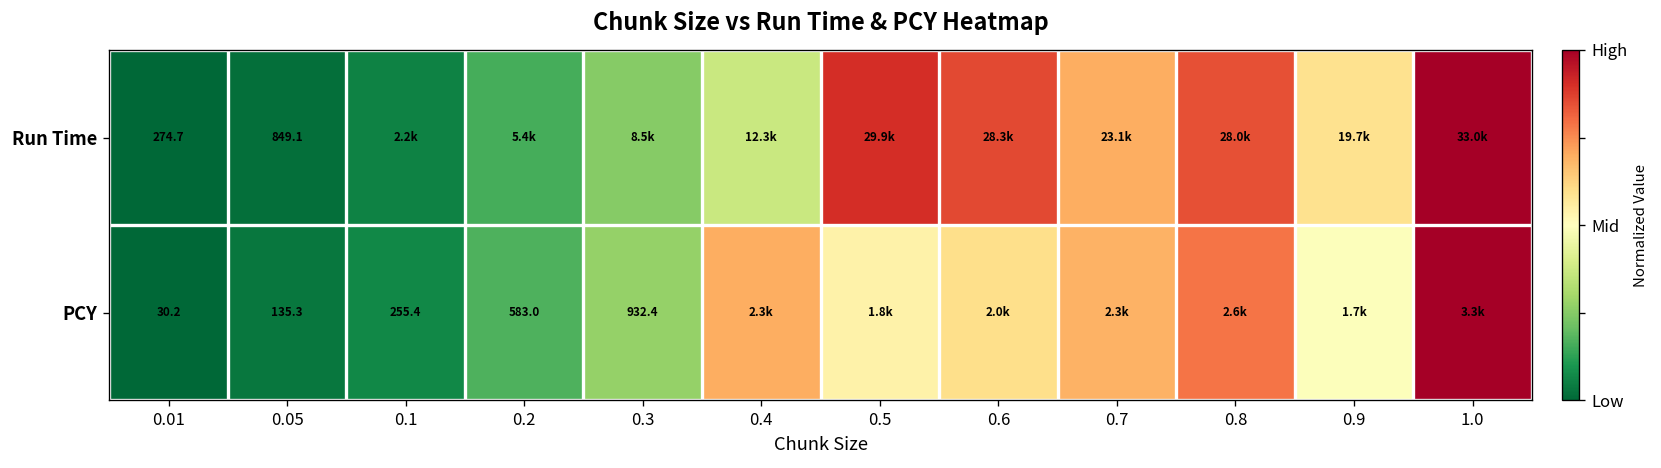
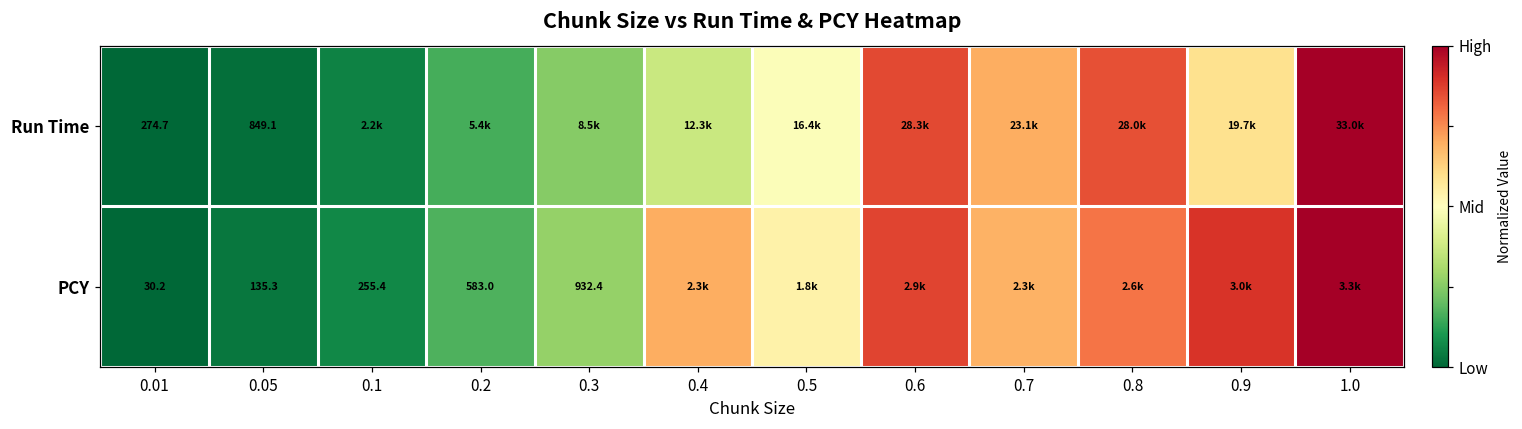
Run Time, 0.5: 29.9k -> 16.4k
PCY, 0.6: 2.0k -> 2.9k
PCY, 0.9: 1.7k -> 3.0k
